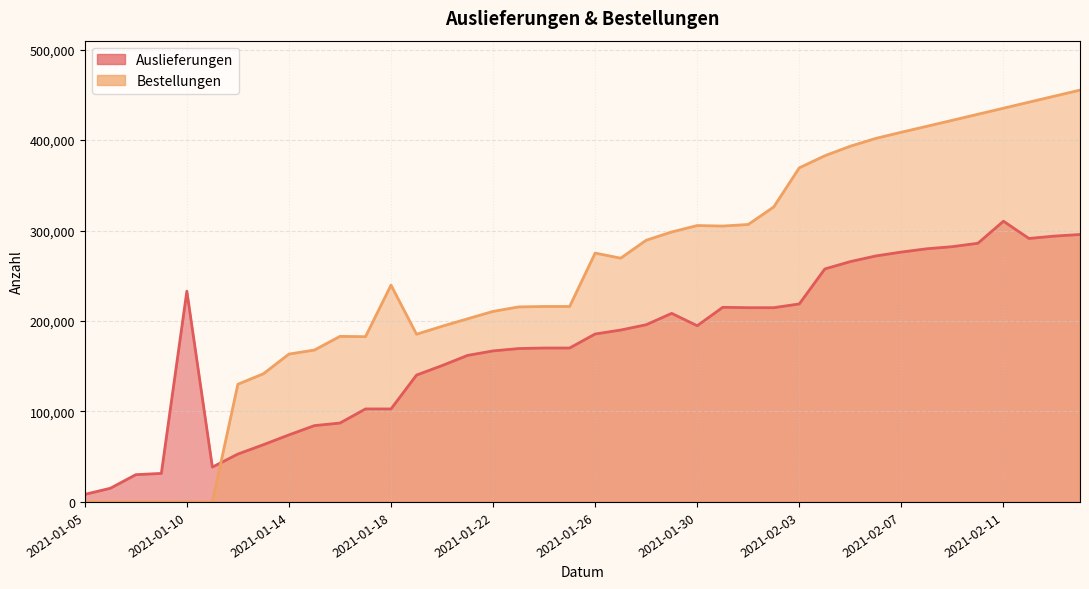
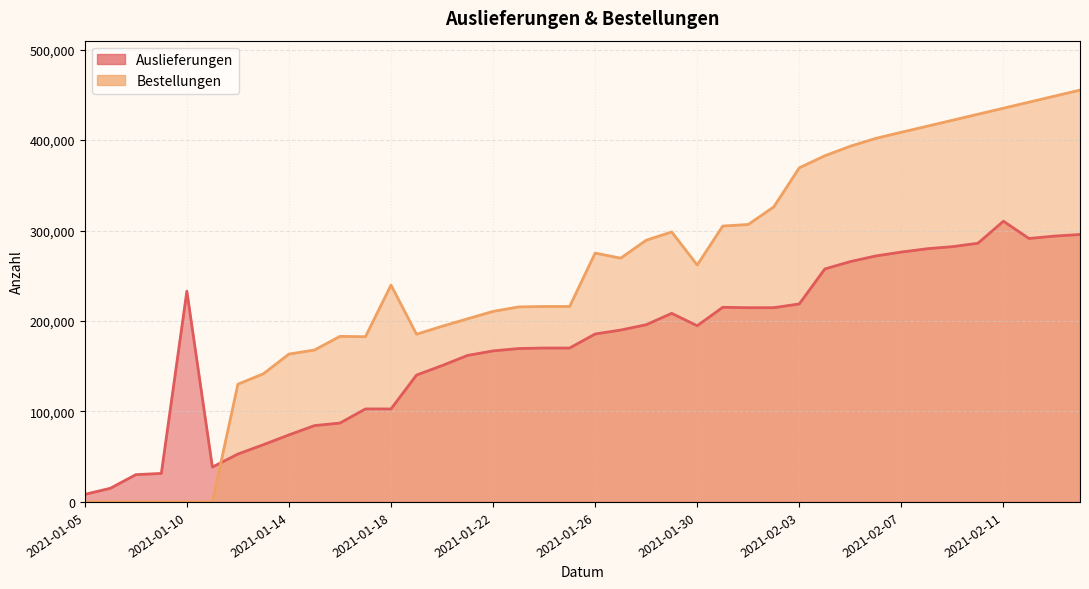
Bestellungen, 2021-01-30: 310,000 -> 260,000
